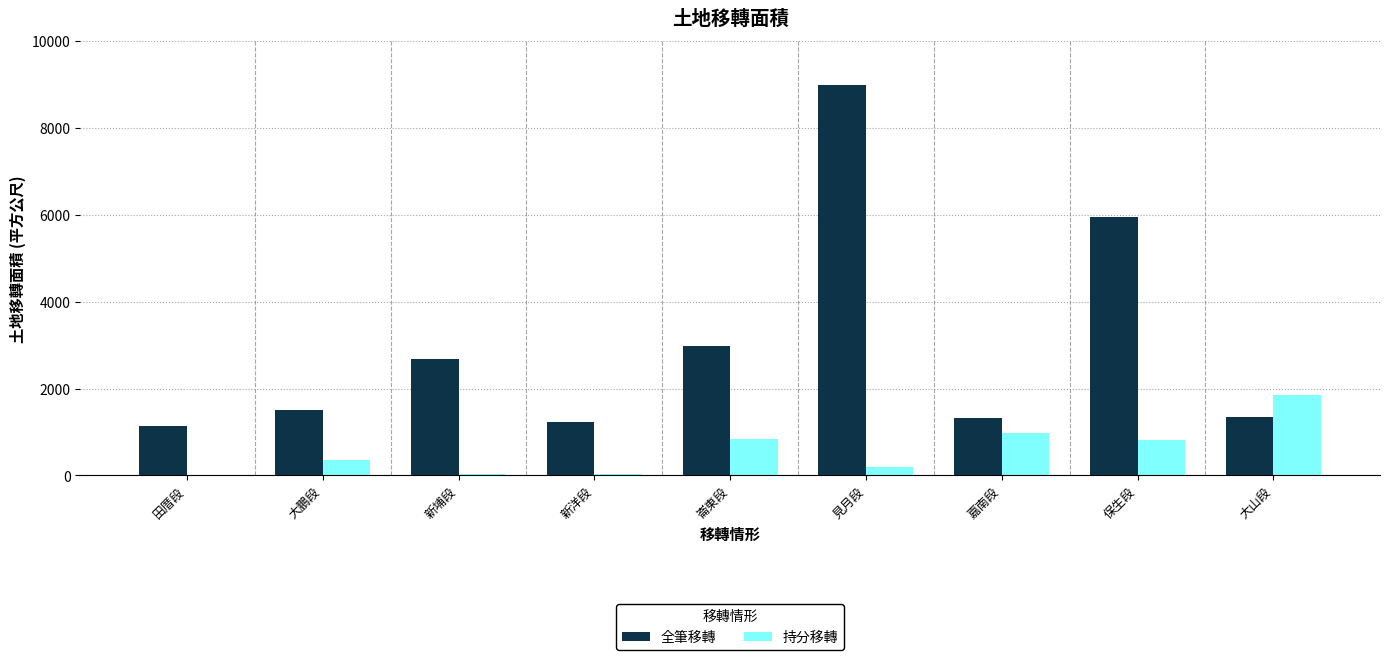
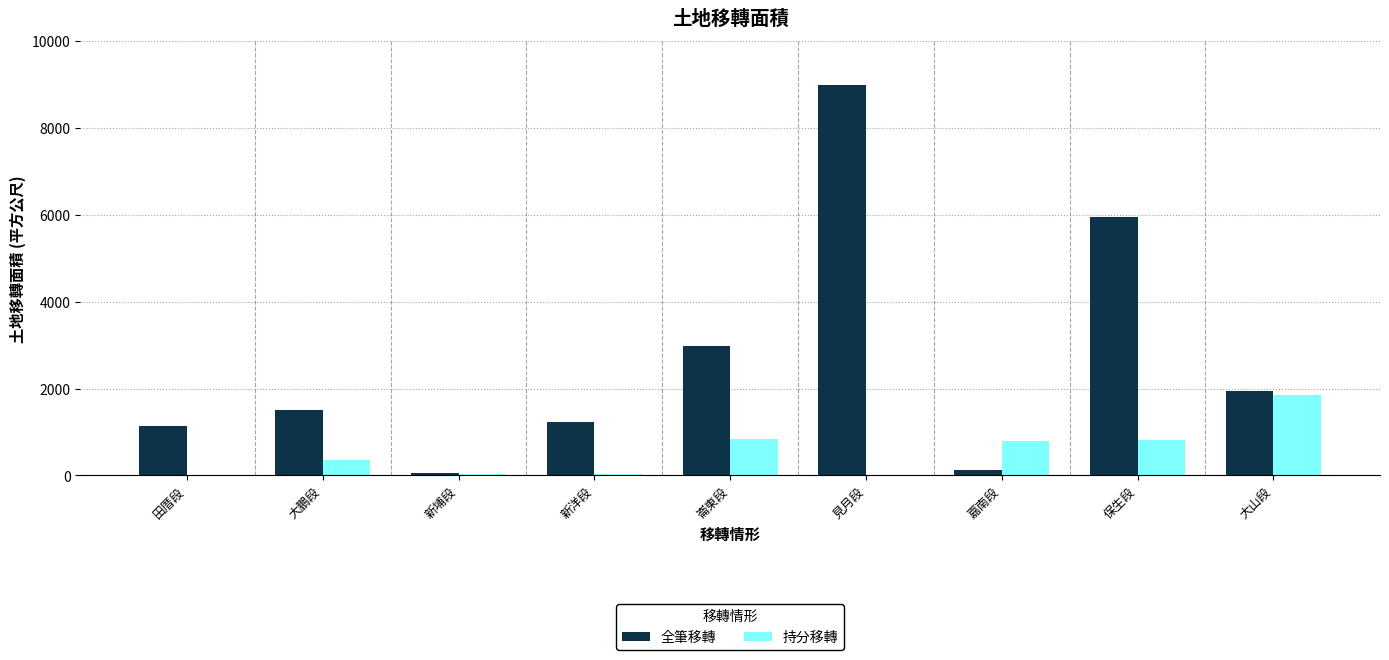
全筆移轉, 新埔段: 2700 -> 0
持分移轉, 見月段: 200 -> 0
全筆移轉, 嘉南段: 1300 -> 100
持分移轉, 嘉南段: 1000 -> 800
全筆移轉, 大山段: 1300 -> 1900
